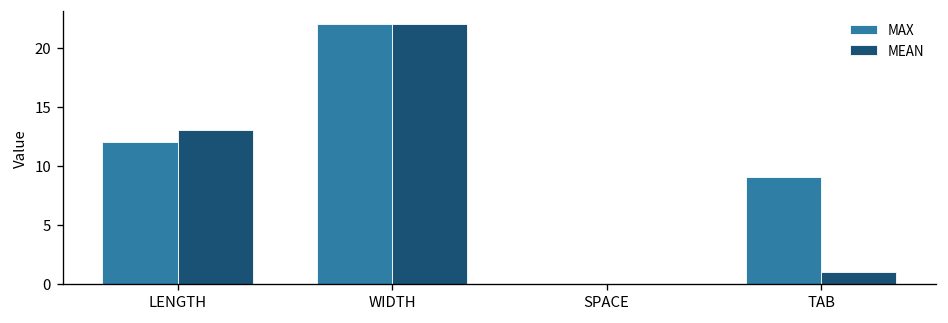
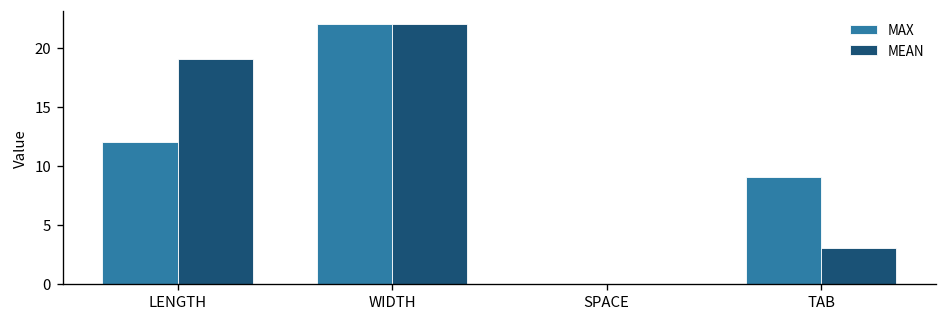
MEAN, LENGTH: 13 -> 19
MEAN, TAB: 1 -> 3
